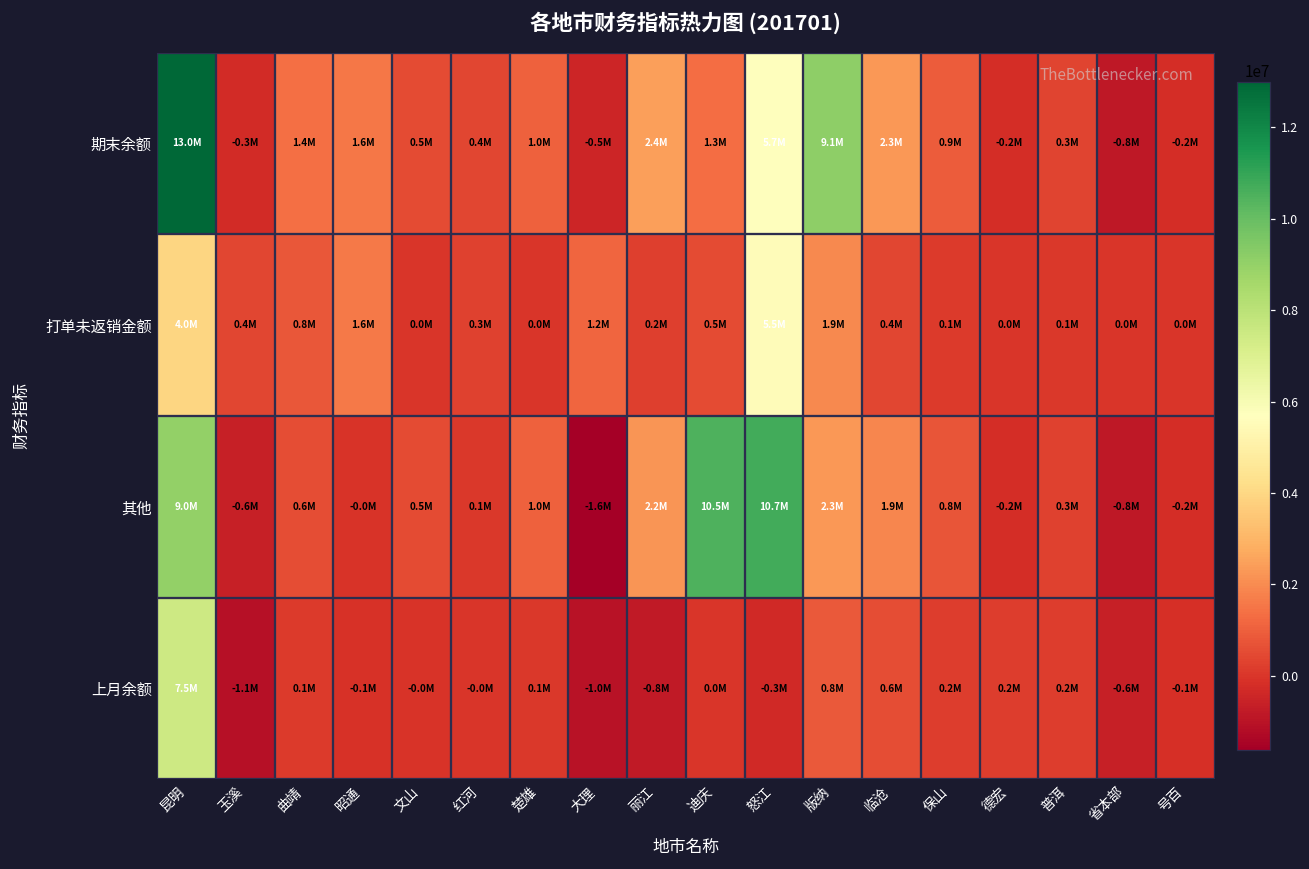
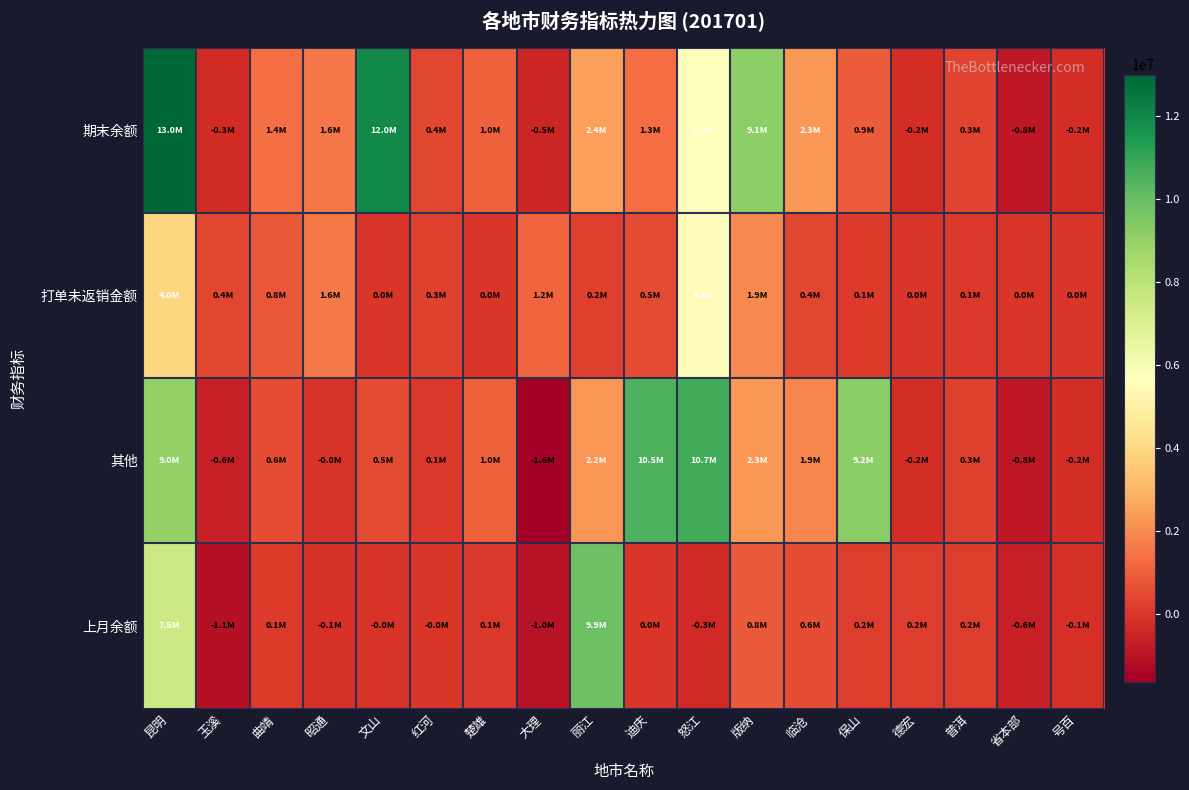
期末余额, 文山: 0.5M -> 12.0M
其他, 保山: 0.8M -> 9.2M
上月余额, 丽江: -0.8M -> 9.9M
